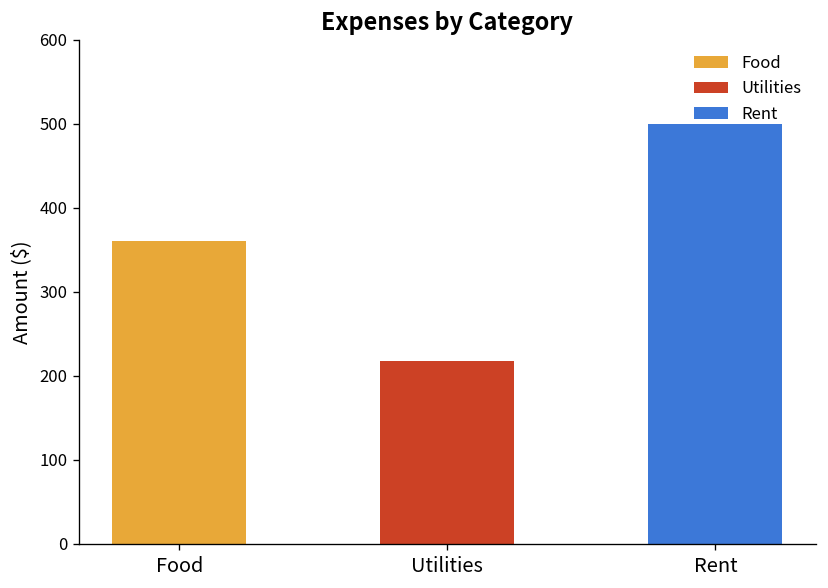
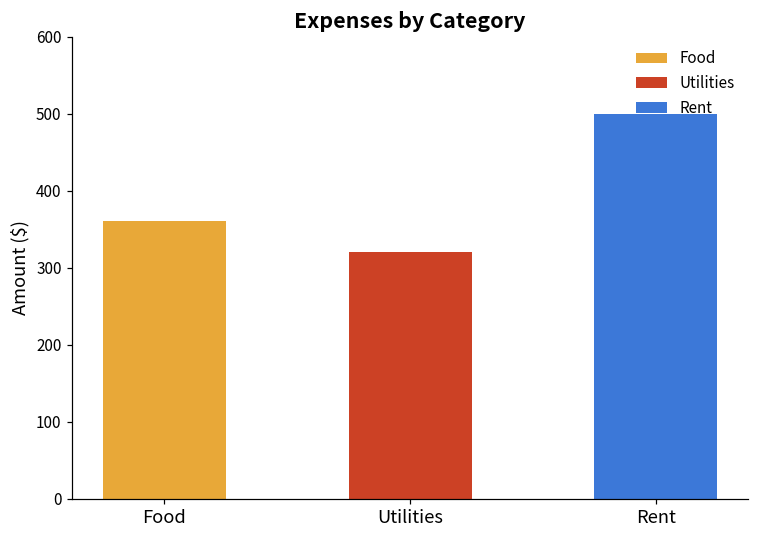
Utilities, Utilities: 220 -> 320
